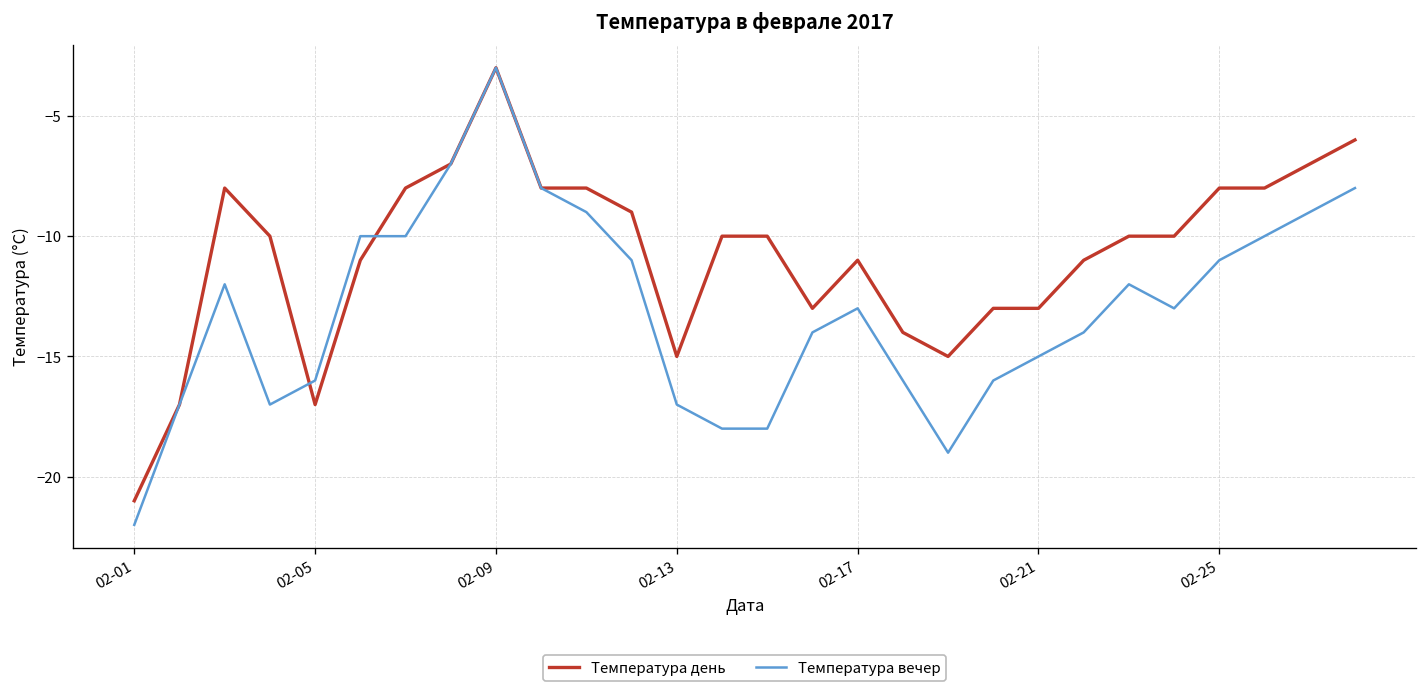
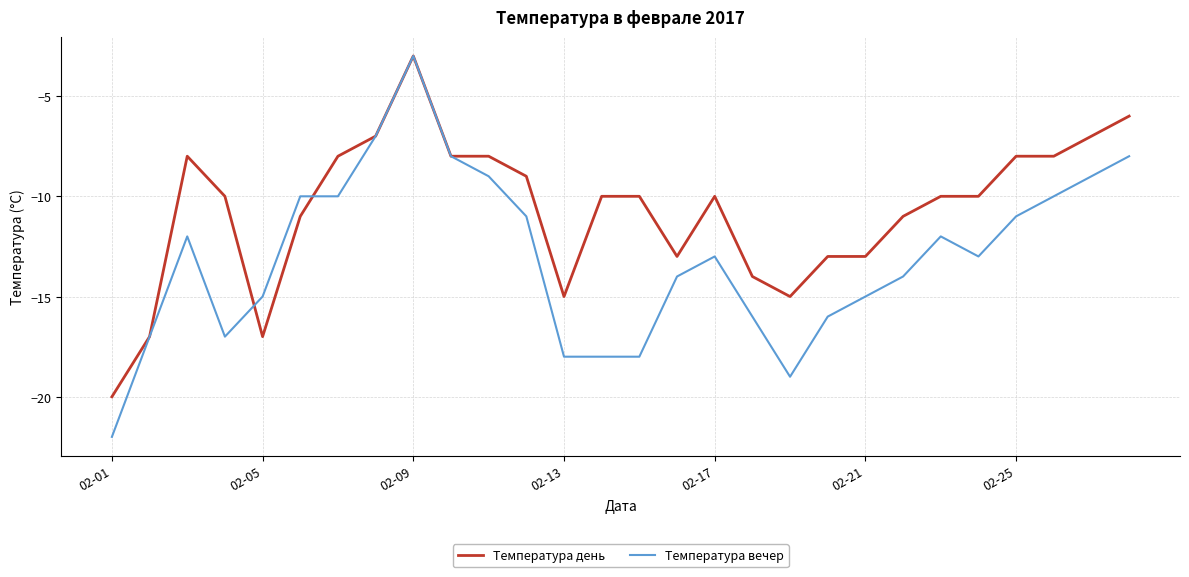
Температура день, 02-01: -21 -> -20
Температура вечер, 02-05: -16 -> -15
Температура вечер, 02-13: -17 -> -18
Температура день, 02-17: -11 -> -10
